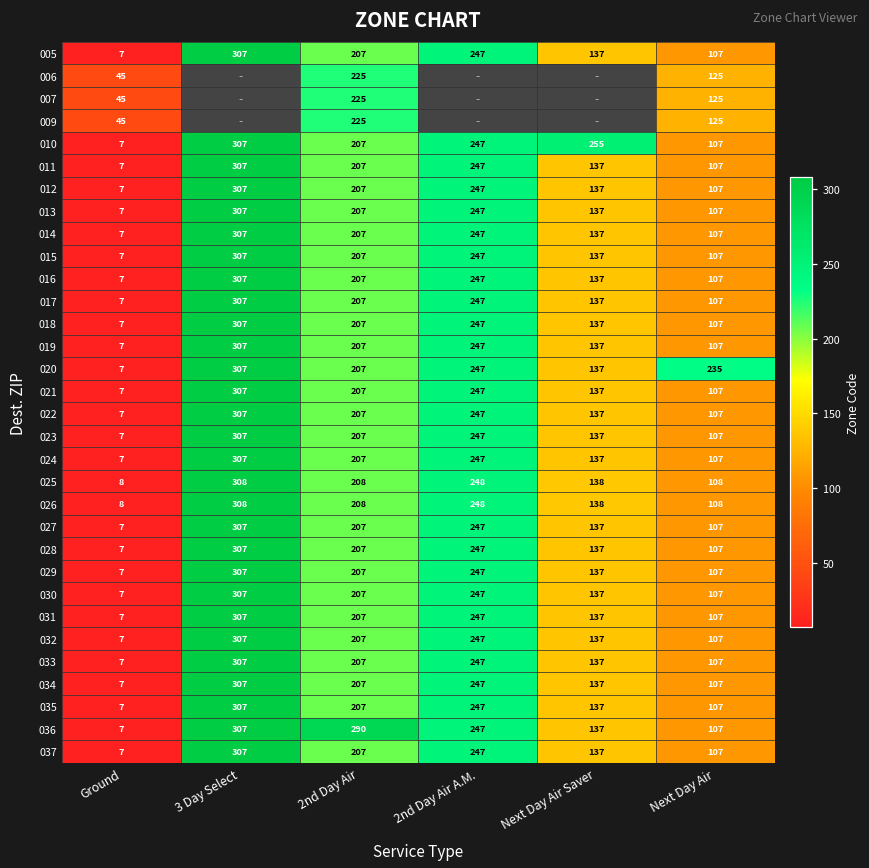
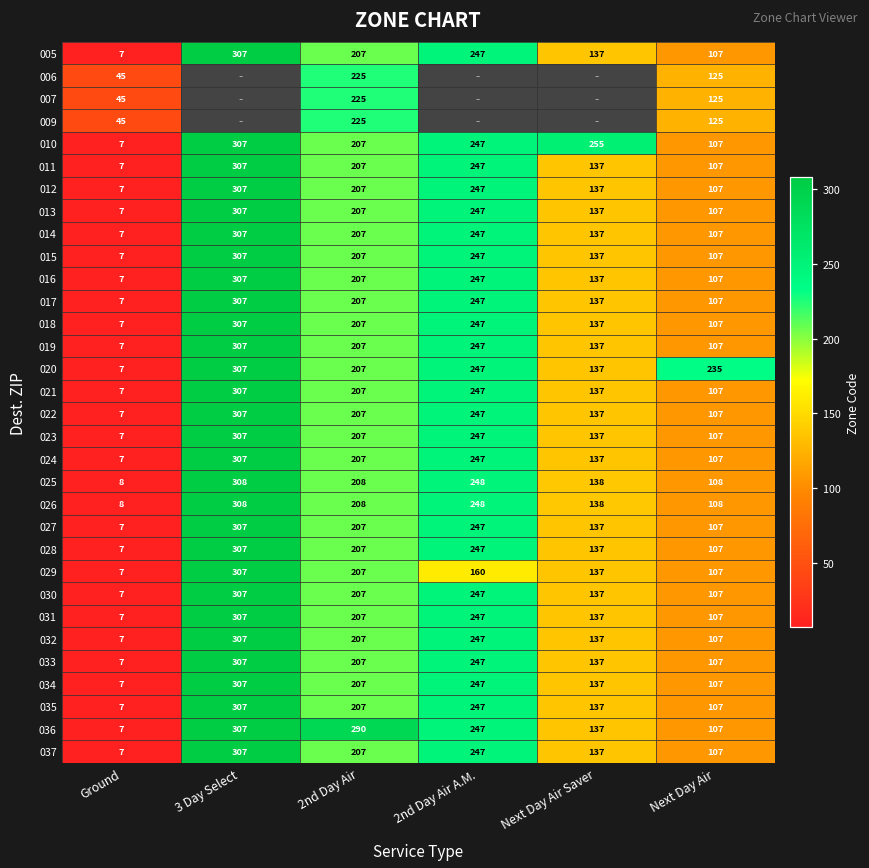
029, 2nd Day Air A.M.: 247 -> 160
